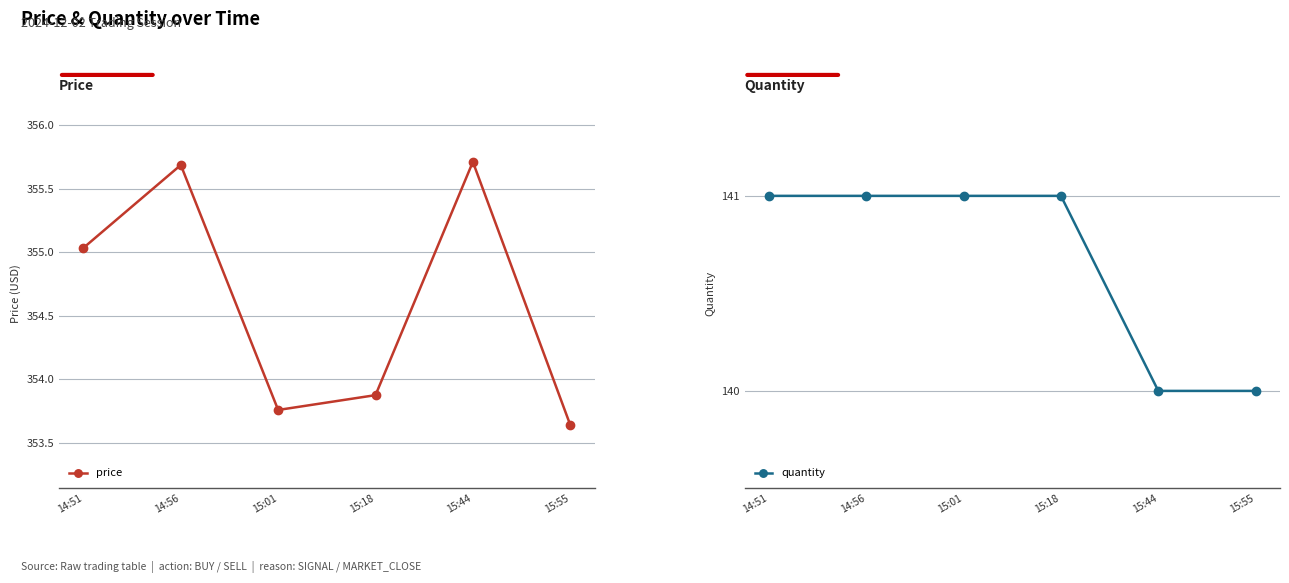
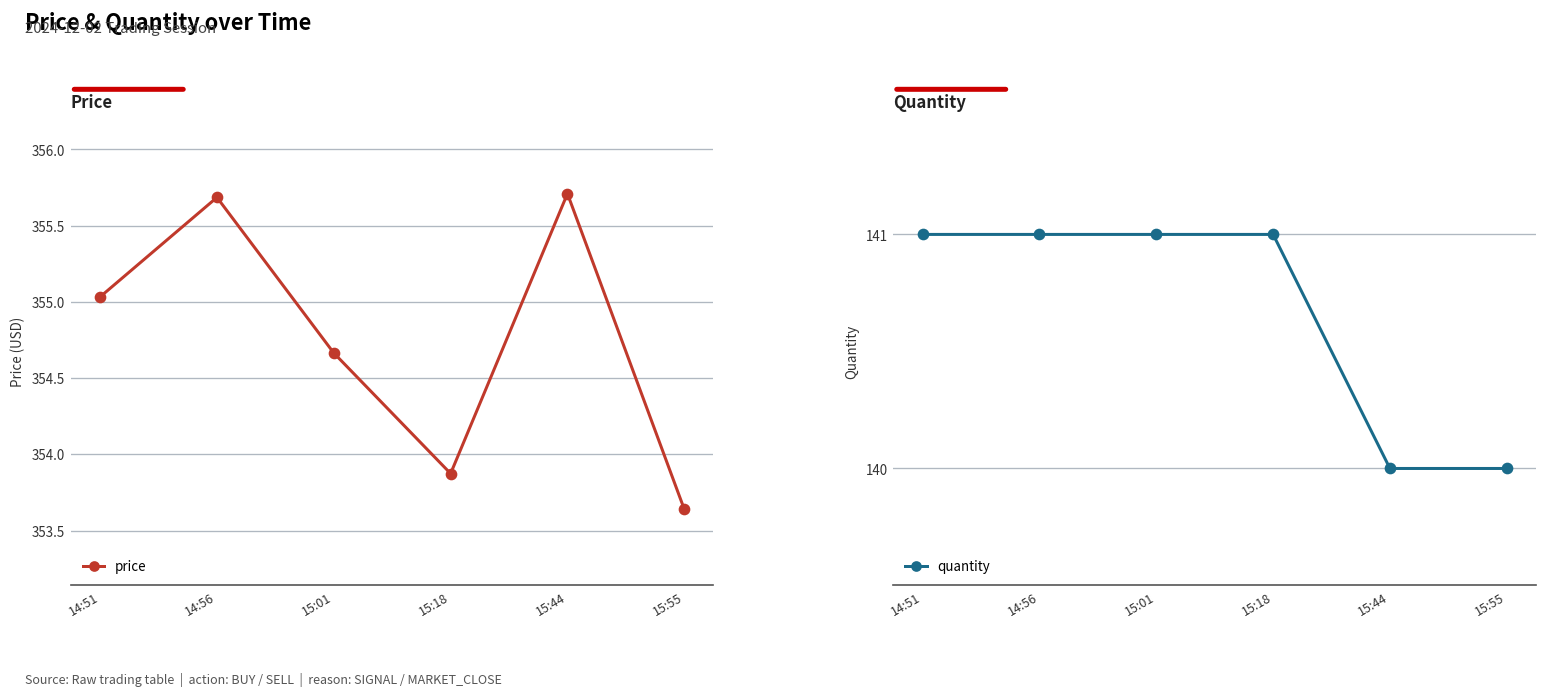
Price, 15:01: 353.76 -> 354.66
